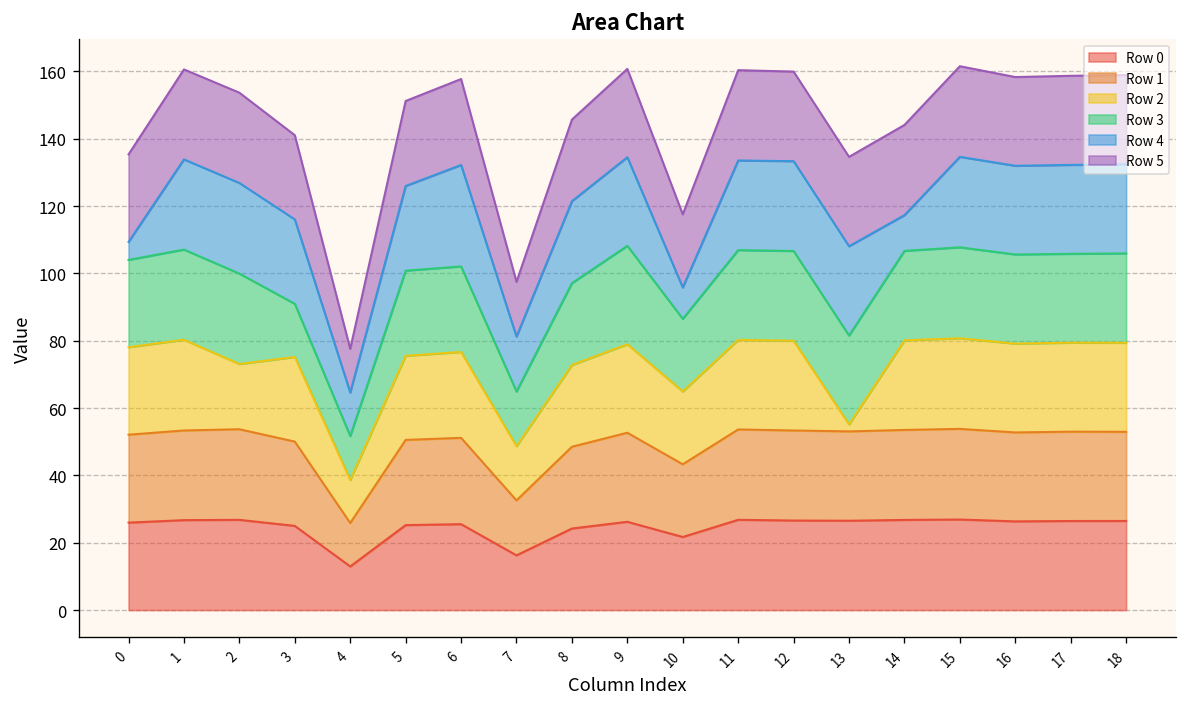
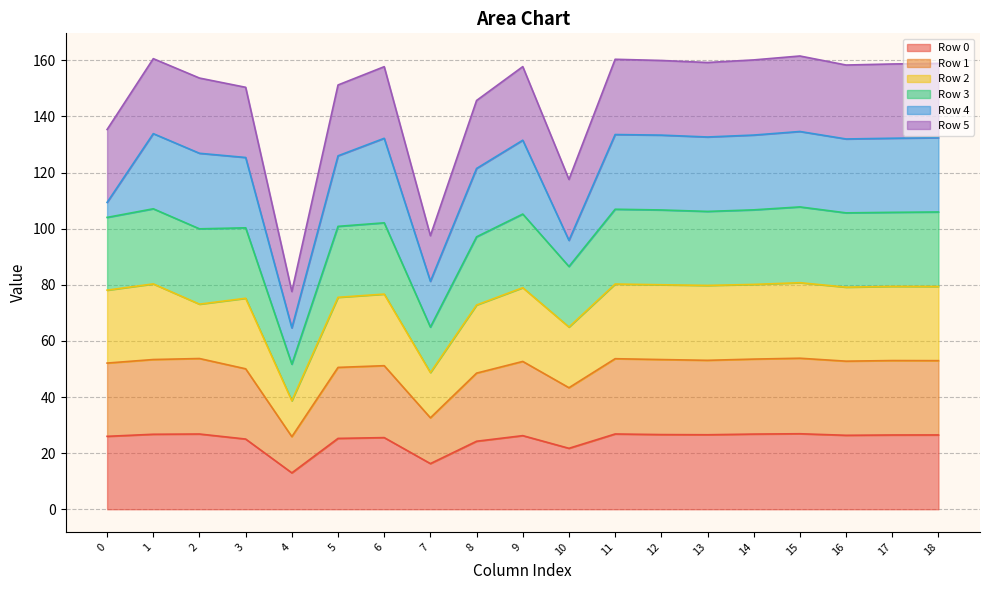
Row 3, 3: 16 -> 25
Row 3, 9: 29 -> 26
Row 2, 13: 2 -> 27
Row 4, 14: 11 -> 27
